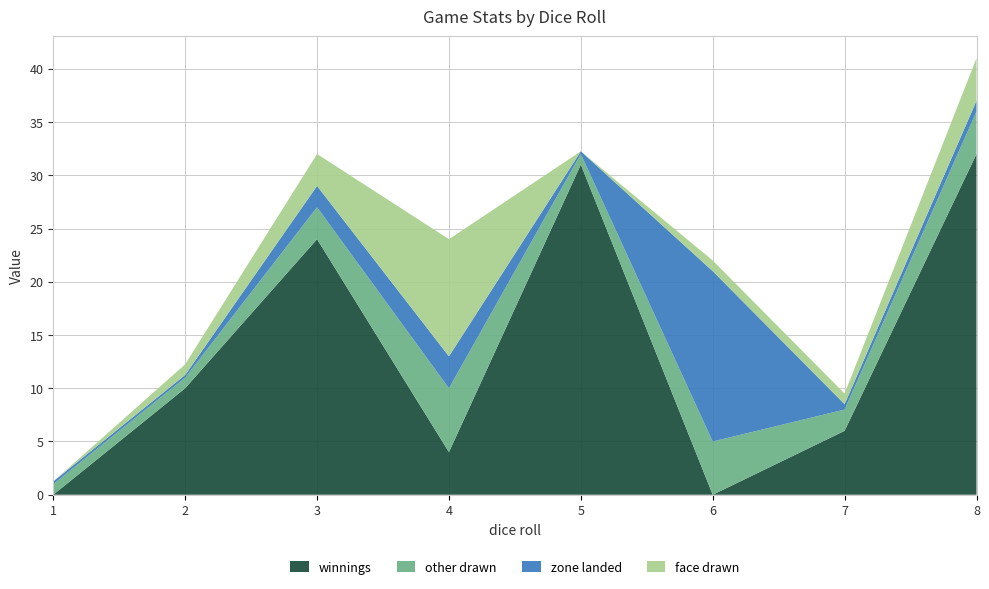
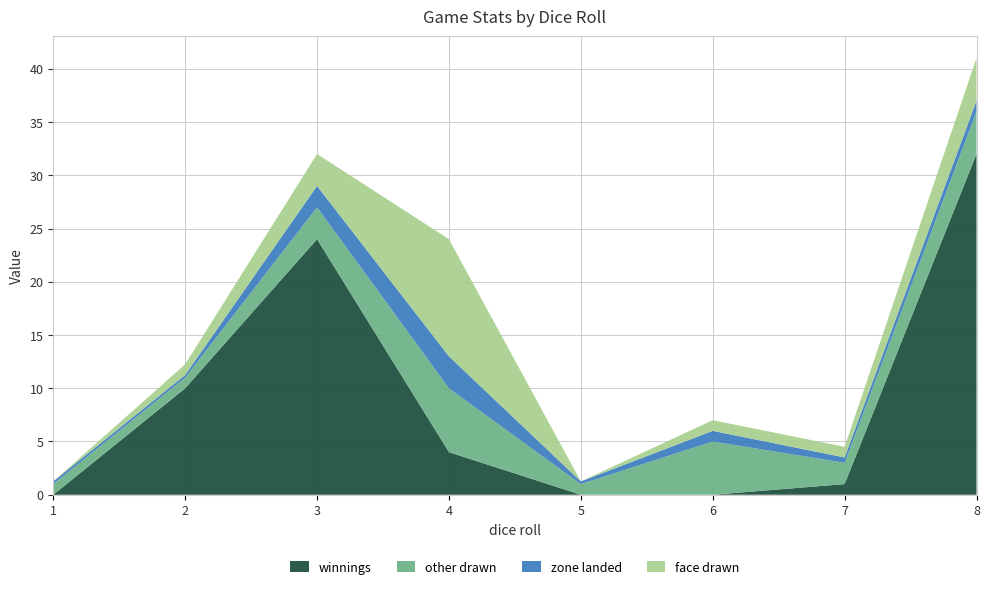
winnings, 5: 31 -> 0
zone landed, 6: 16 -> 1
winnings, 7: 6 -> 1
